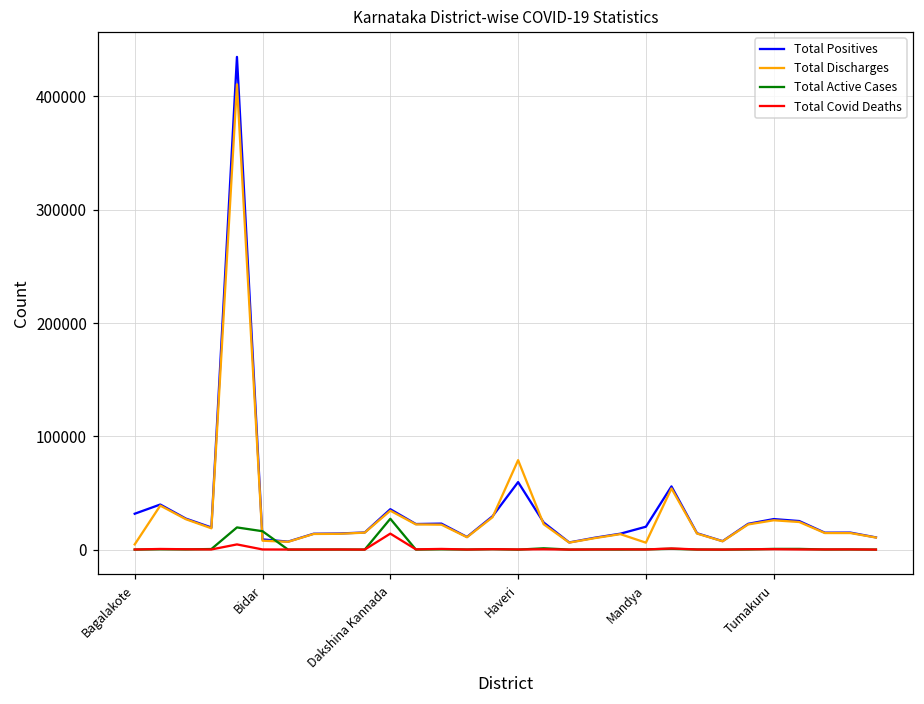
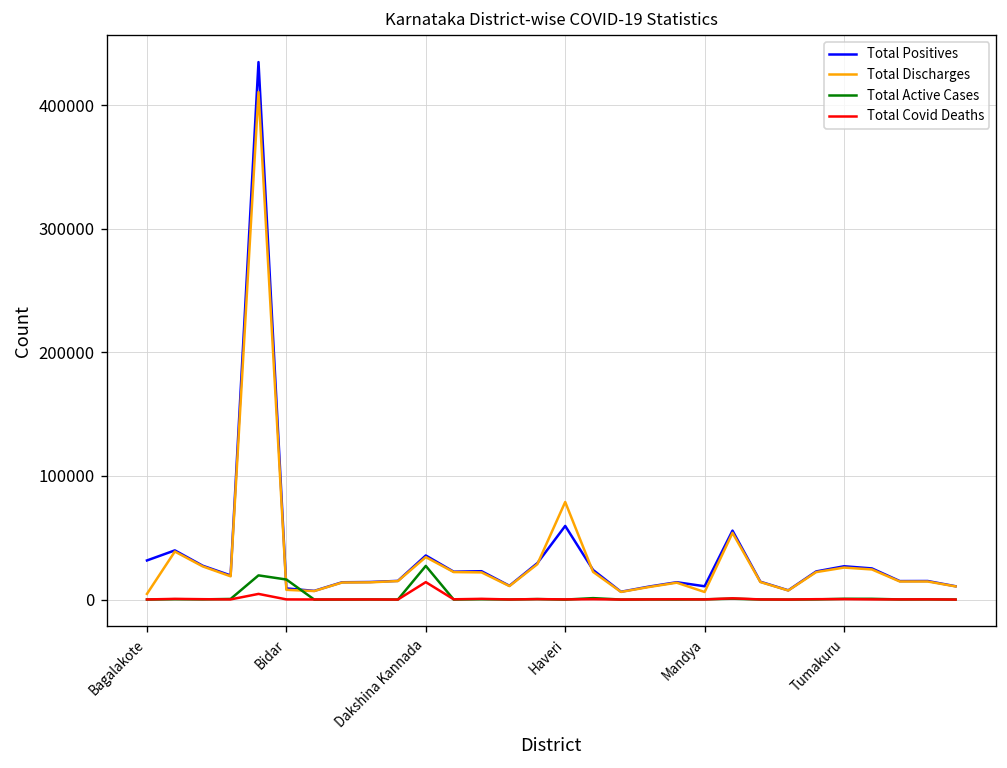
Total Positives, Mandya: 20000 -> 11000
